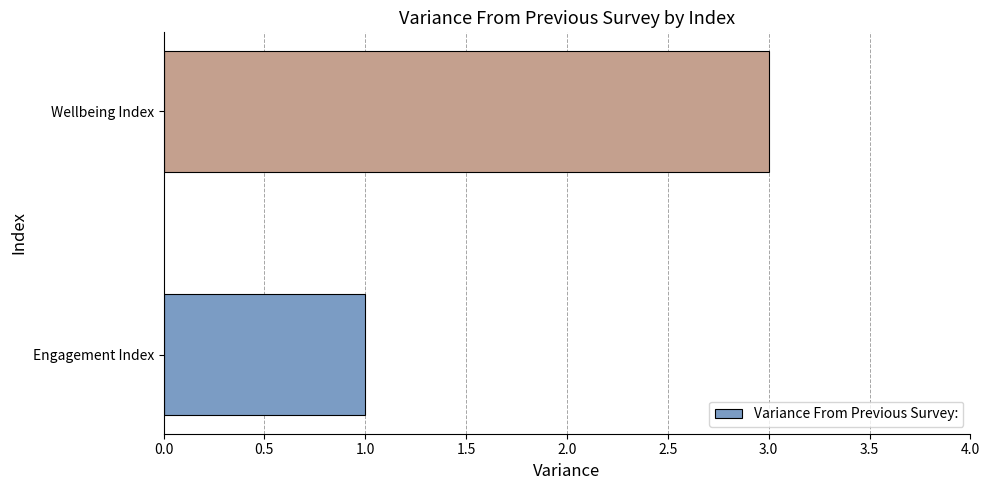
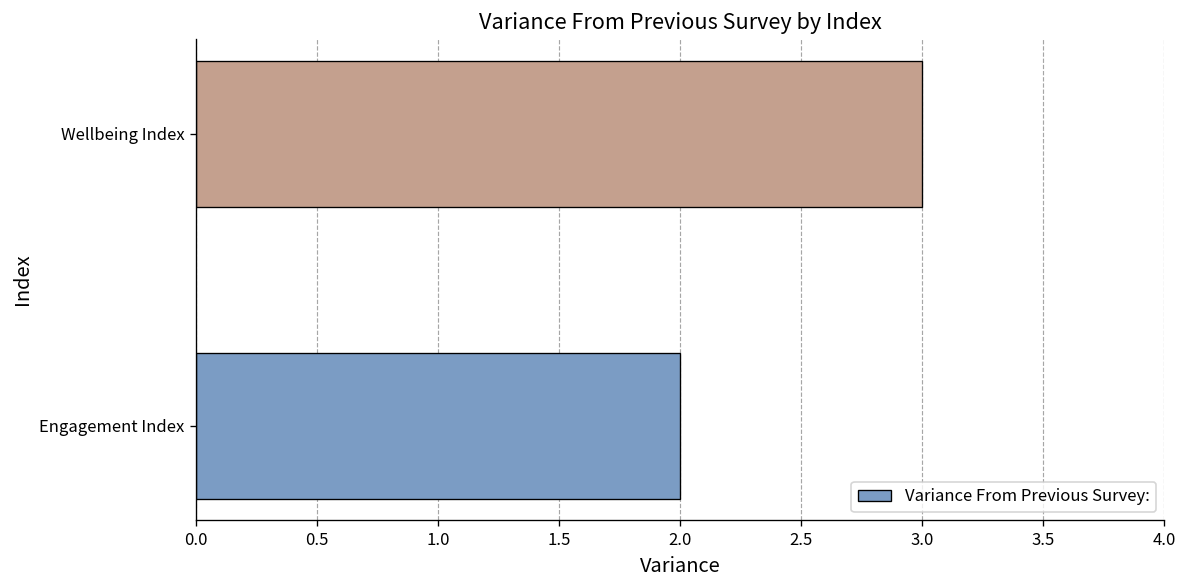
Engagement Index: 1 -> 2
